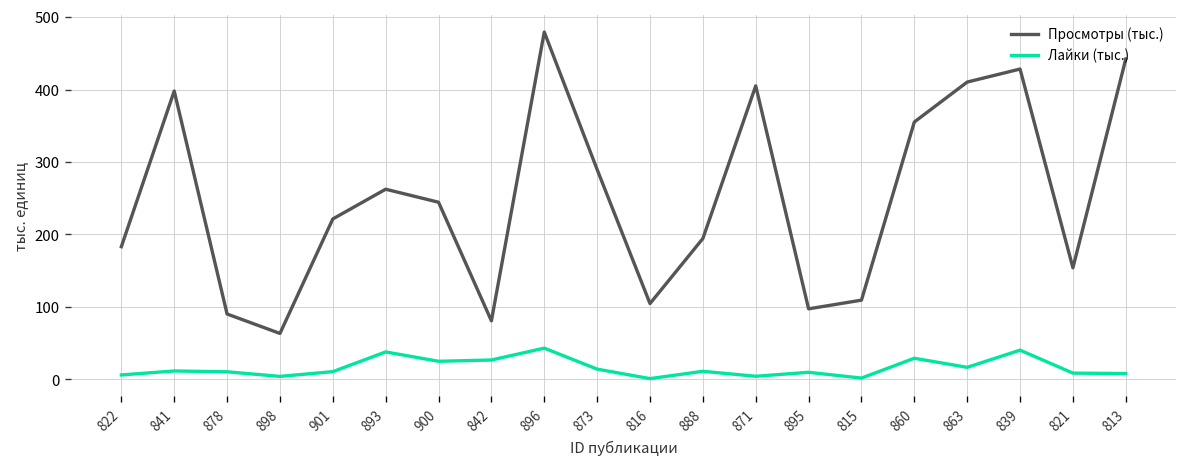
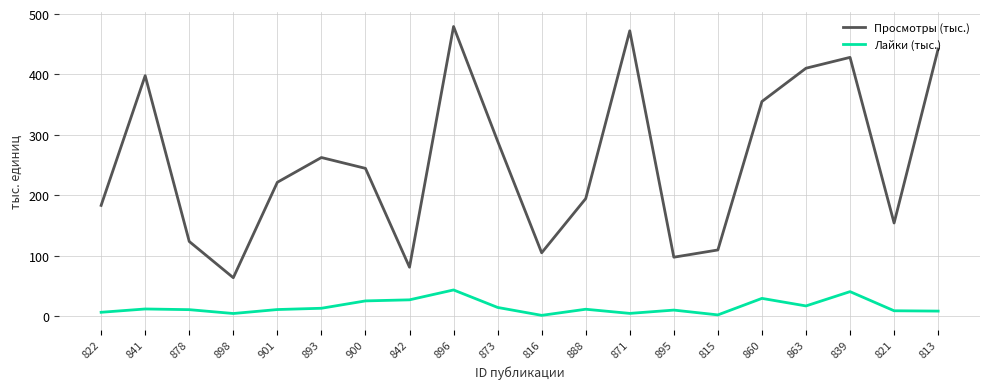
Просмотры (тыс.), 878: 90 -> 120
Лайки (тыс.), 893: 40 -> 10
Просмотры (тыс.), 871: 410 -> 470
